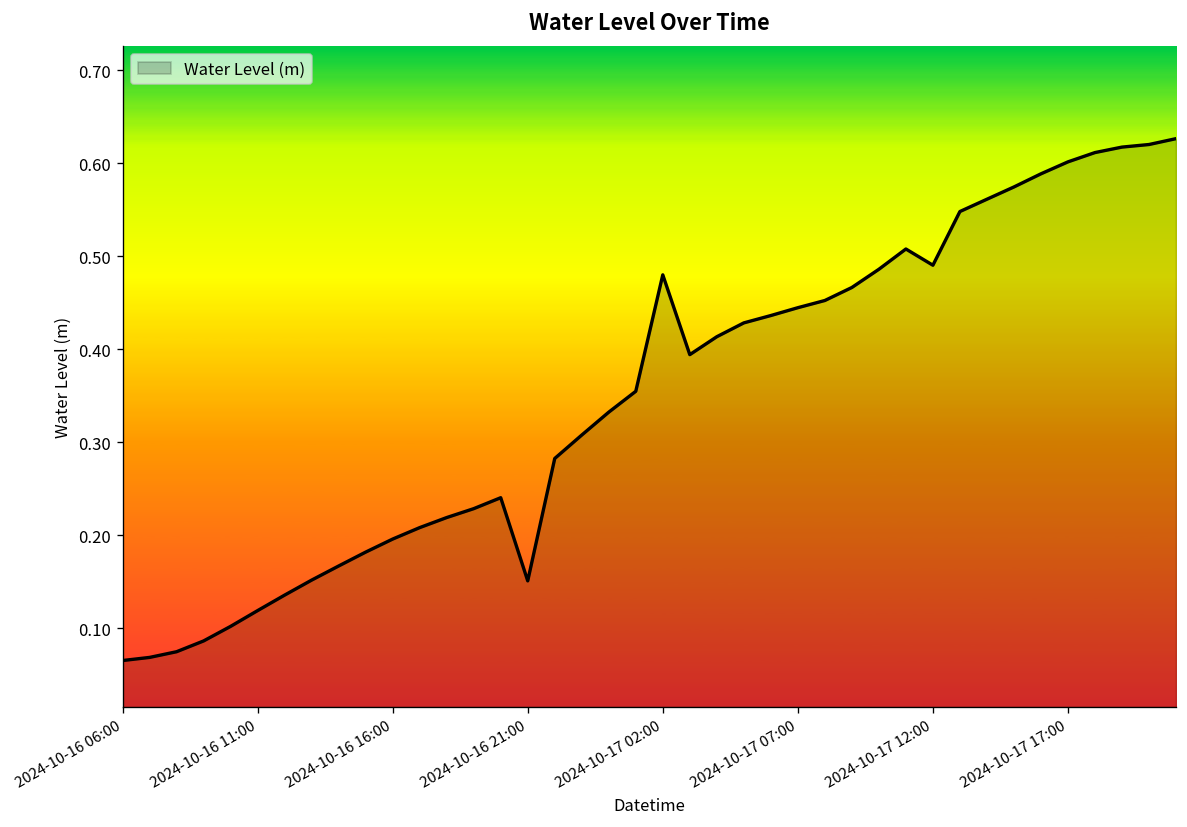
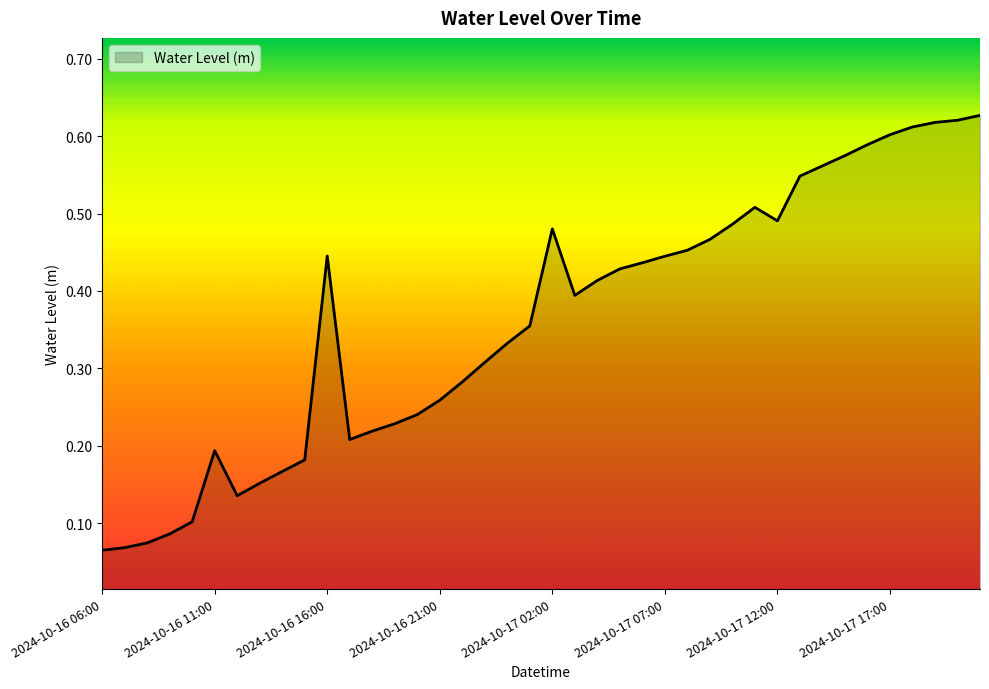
2024-10-16 11:00: 0.12 -> 0.19
2024-10-16 16:00: 0.20 -> 0.45
2024-10-16 21:00: 0.15 -> 0.26
